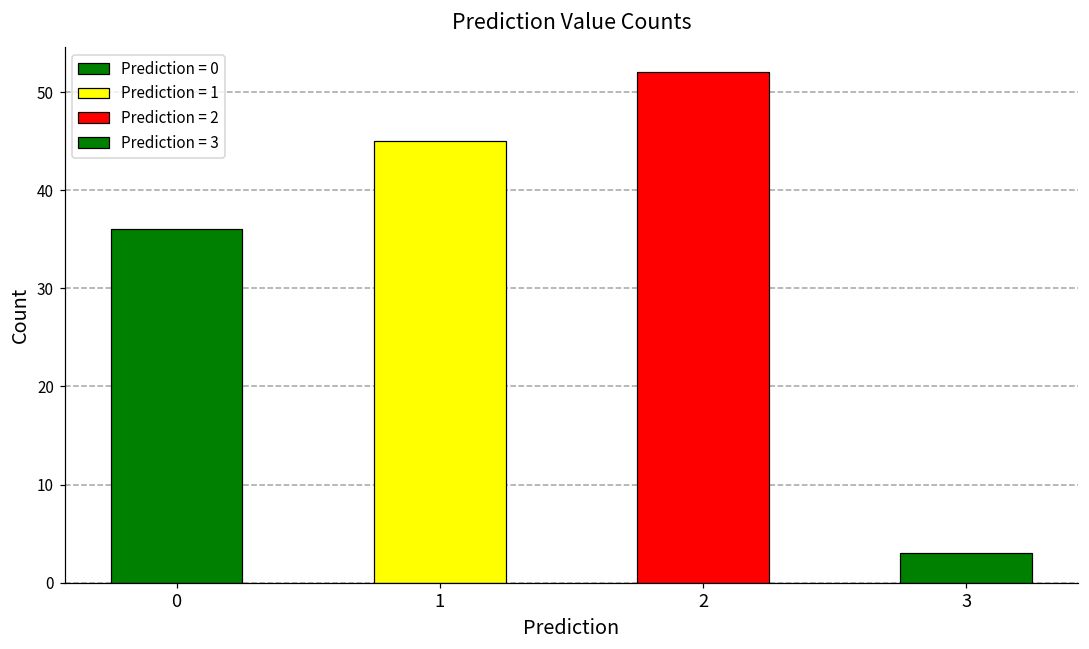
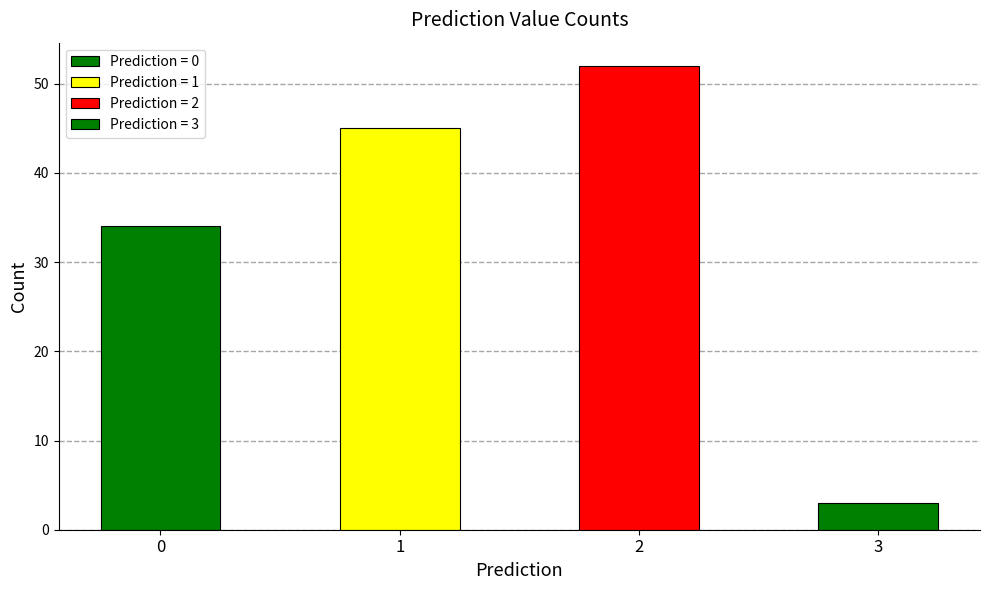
0: 36 -> 34
